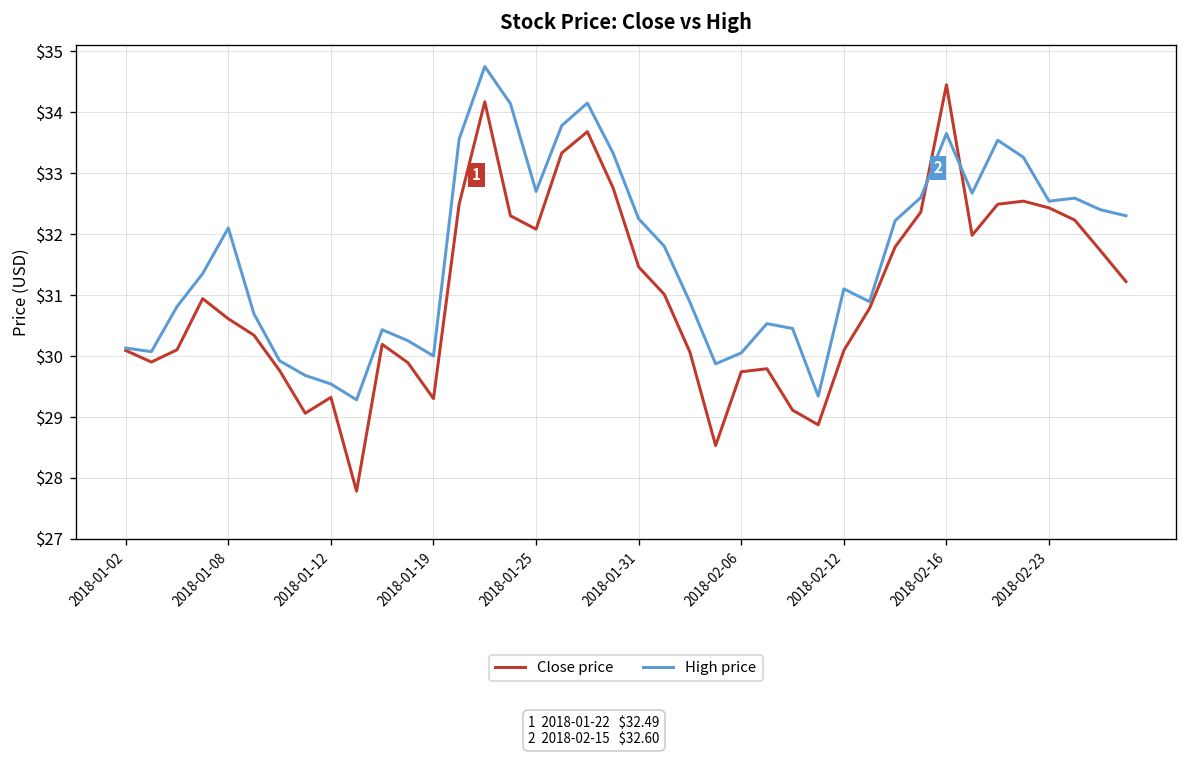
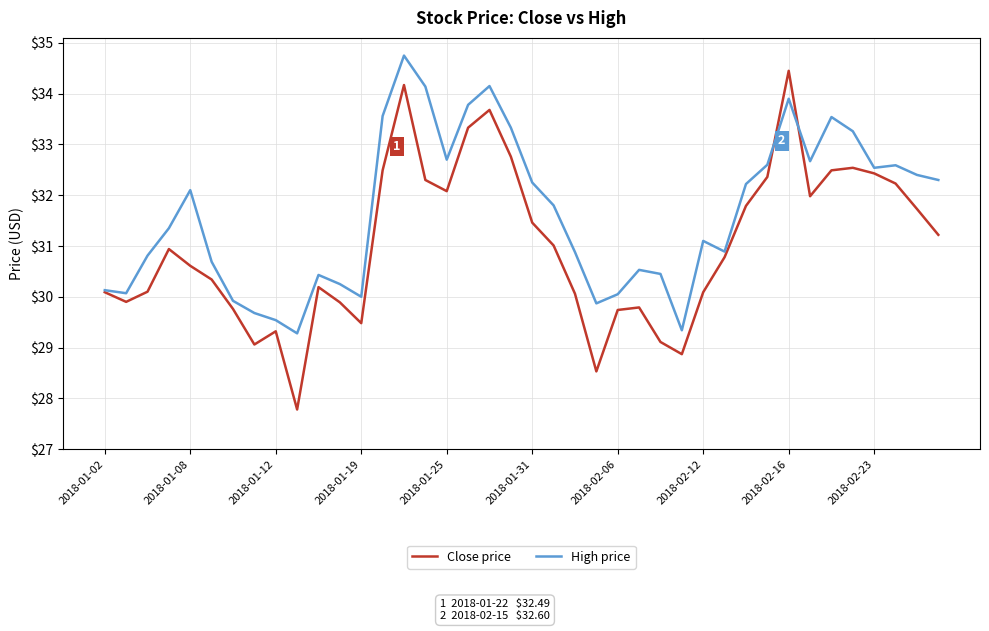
Close price, 2018-01-19: $29.3 -> $29.5
High price, 2018-02-16: $33.7 -> $33.9
